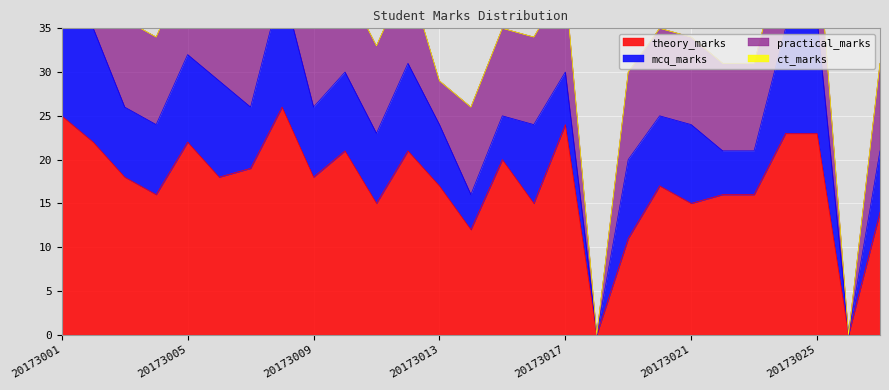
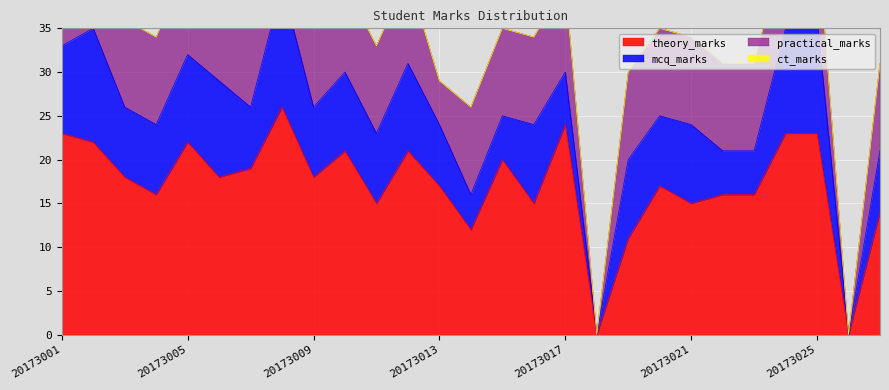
theory_marks, 20173001: 25 -> 23
